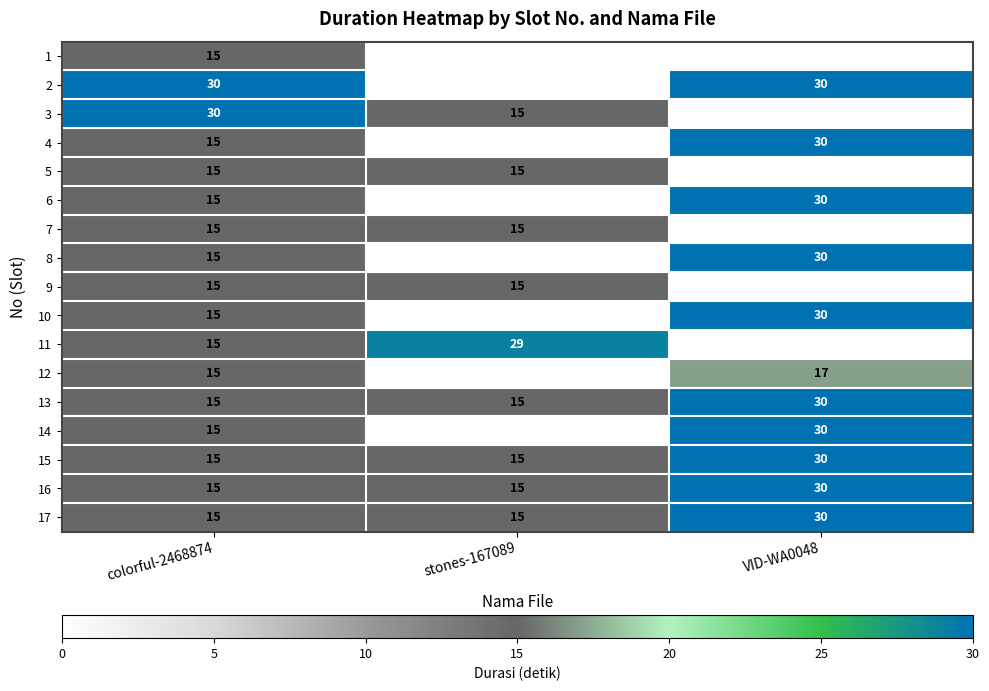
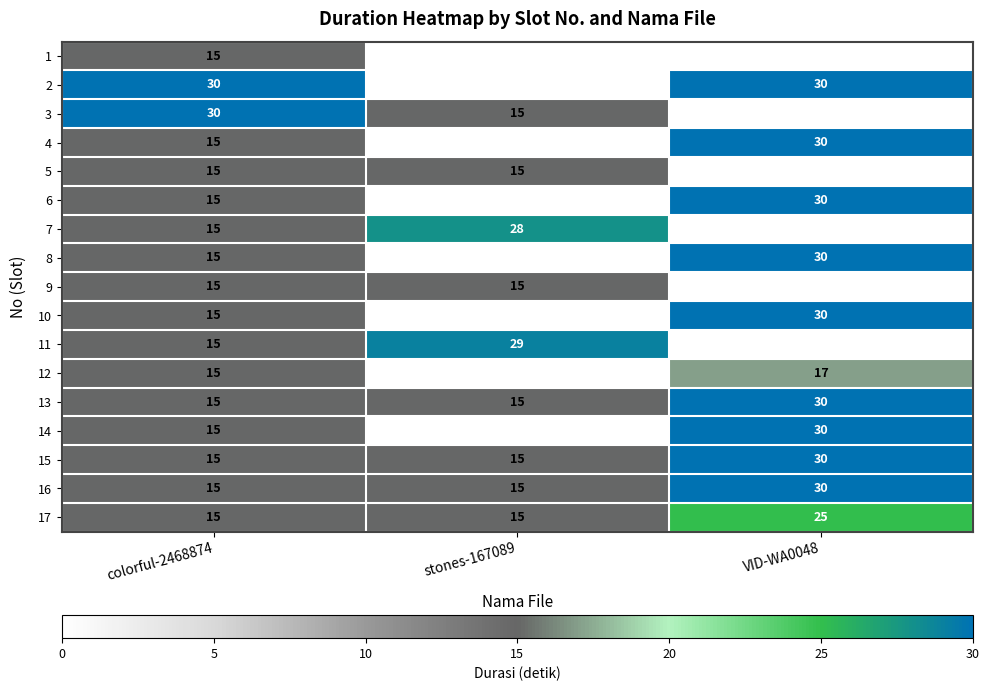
7, stones-167089: 15 -> 28
17, VID-WA0048: 30 -> 25
